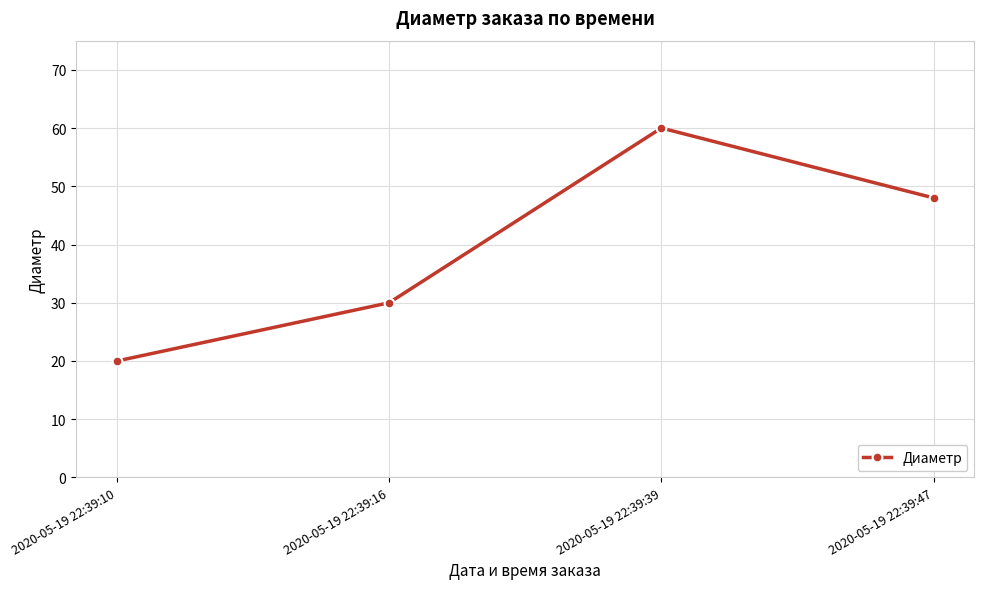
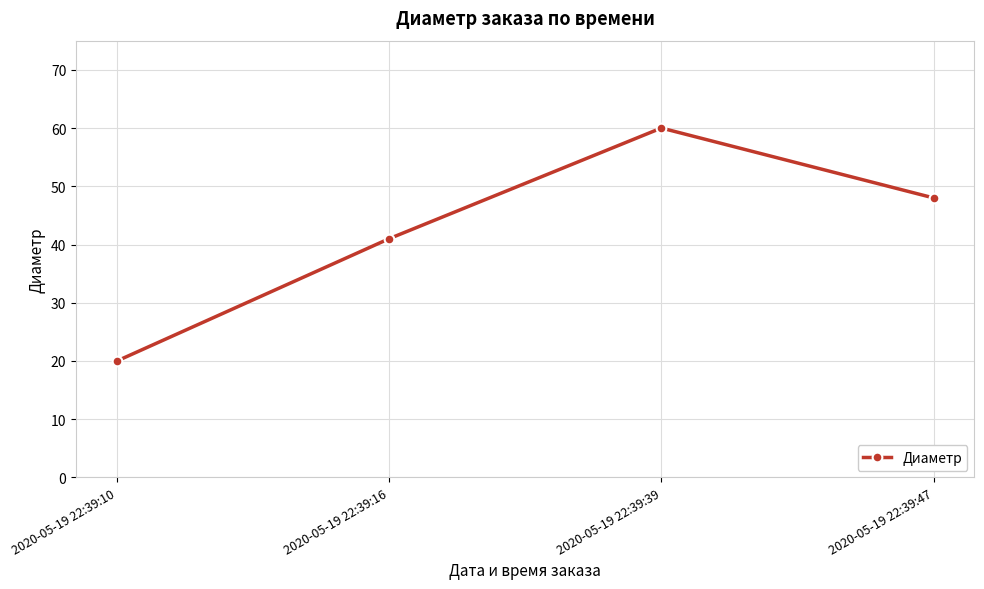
2020-05-19 22:39:16: 30 -> 41
